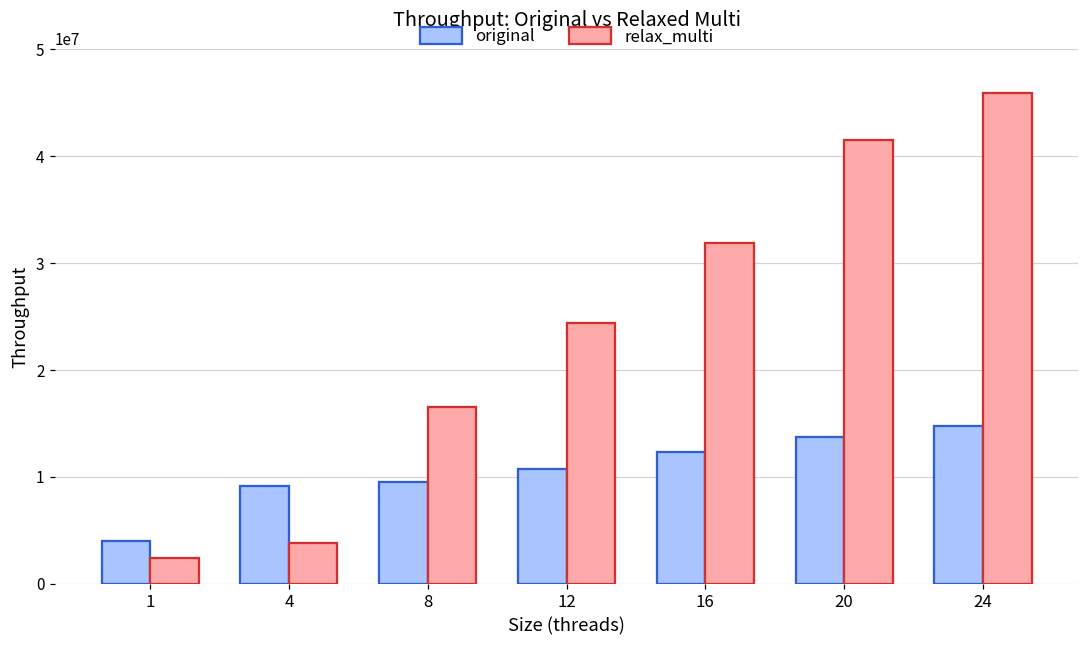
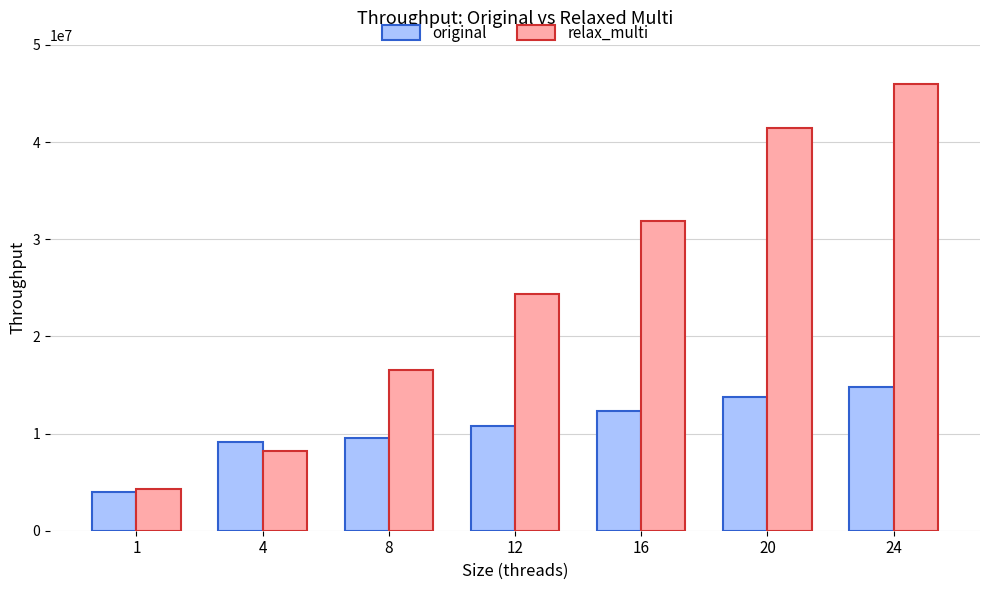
relax_multi, 1: 2000000 -> 4000000
relax_multi, 4: 4000000 -> 8000000
